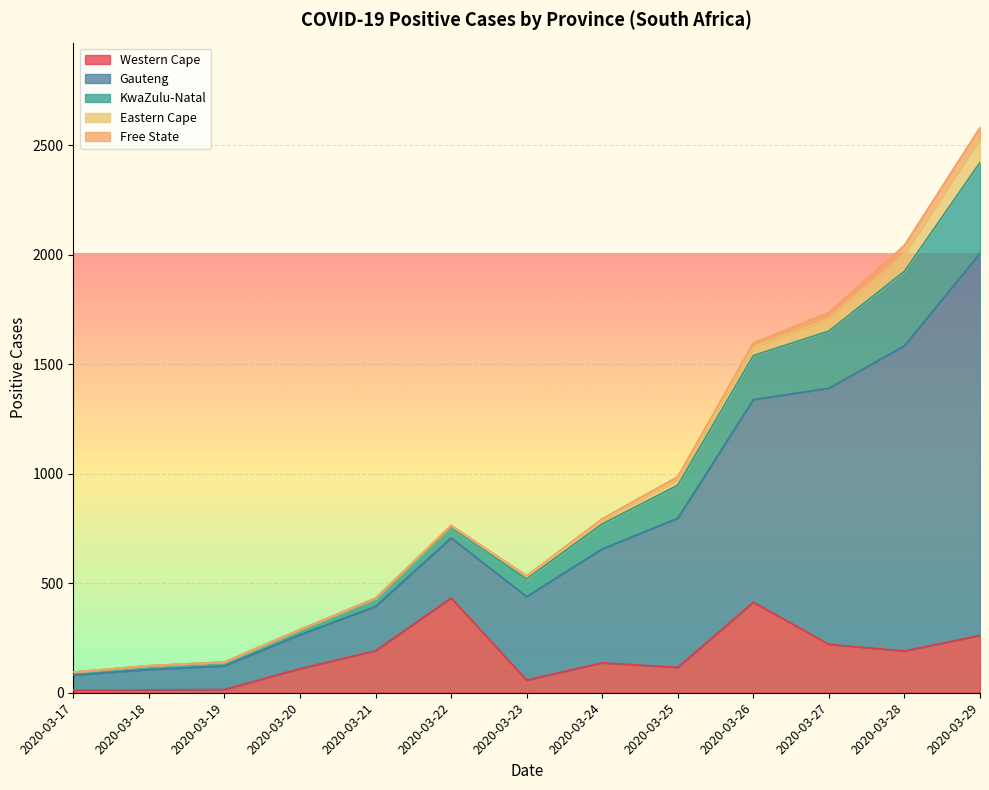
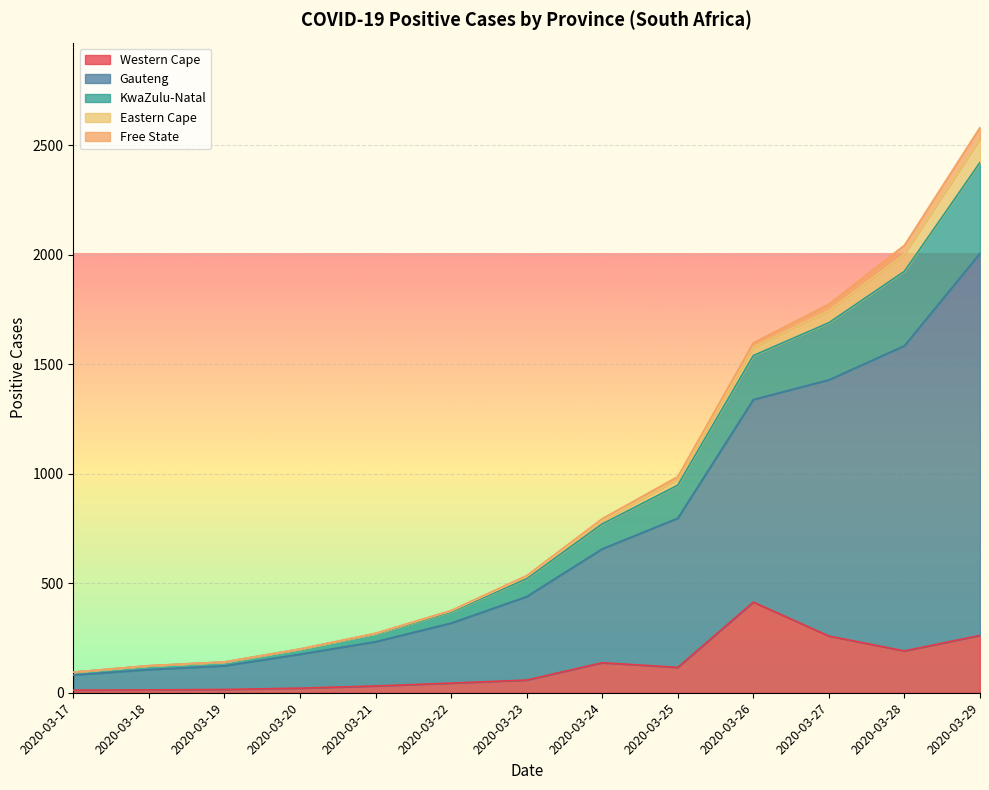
Western Cape, 2020-03-20: 110 -> 20
Western Cape, 2020-03-21: 190 -> 30
Western Cape, 2020-03-22: 430 -> 40
Western Cape, 2020-03-27: 220 -> 260
